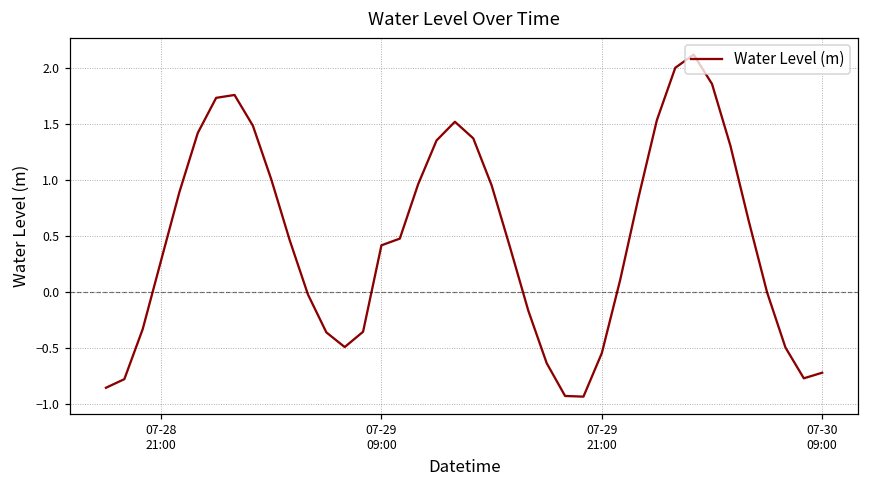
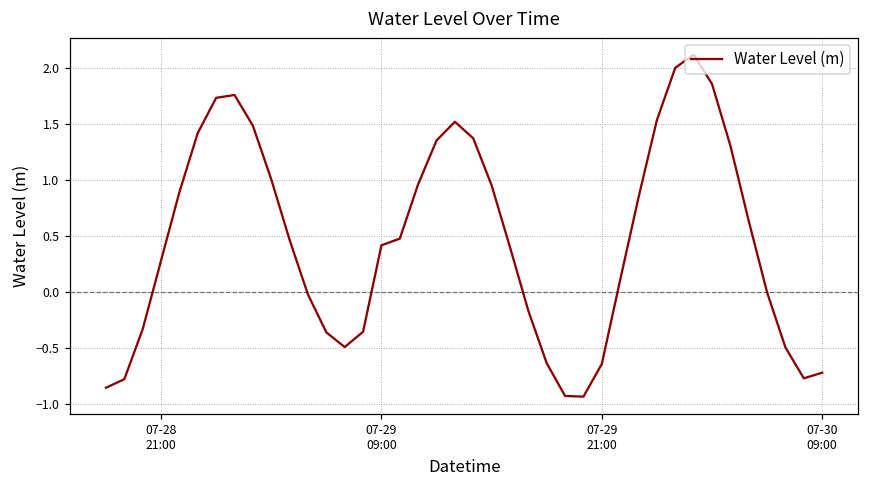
07-29 21:00: -0.55 -> -0.65
